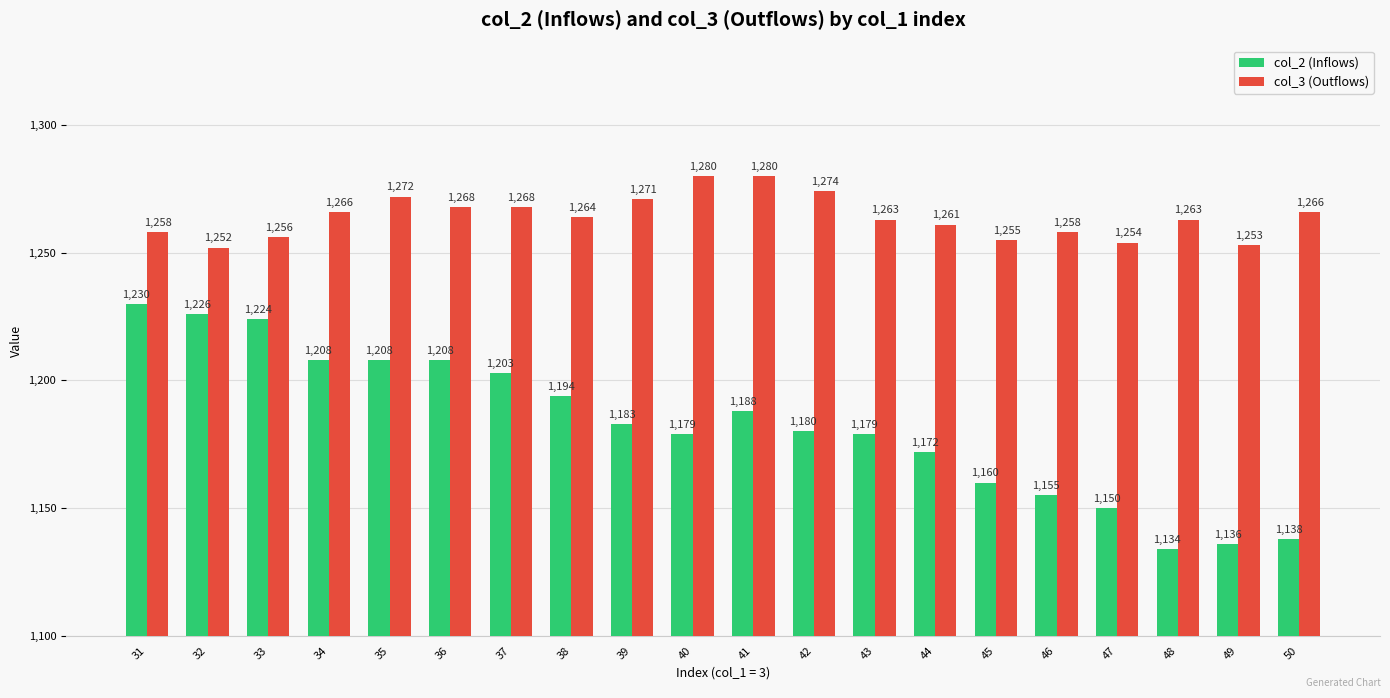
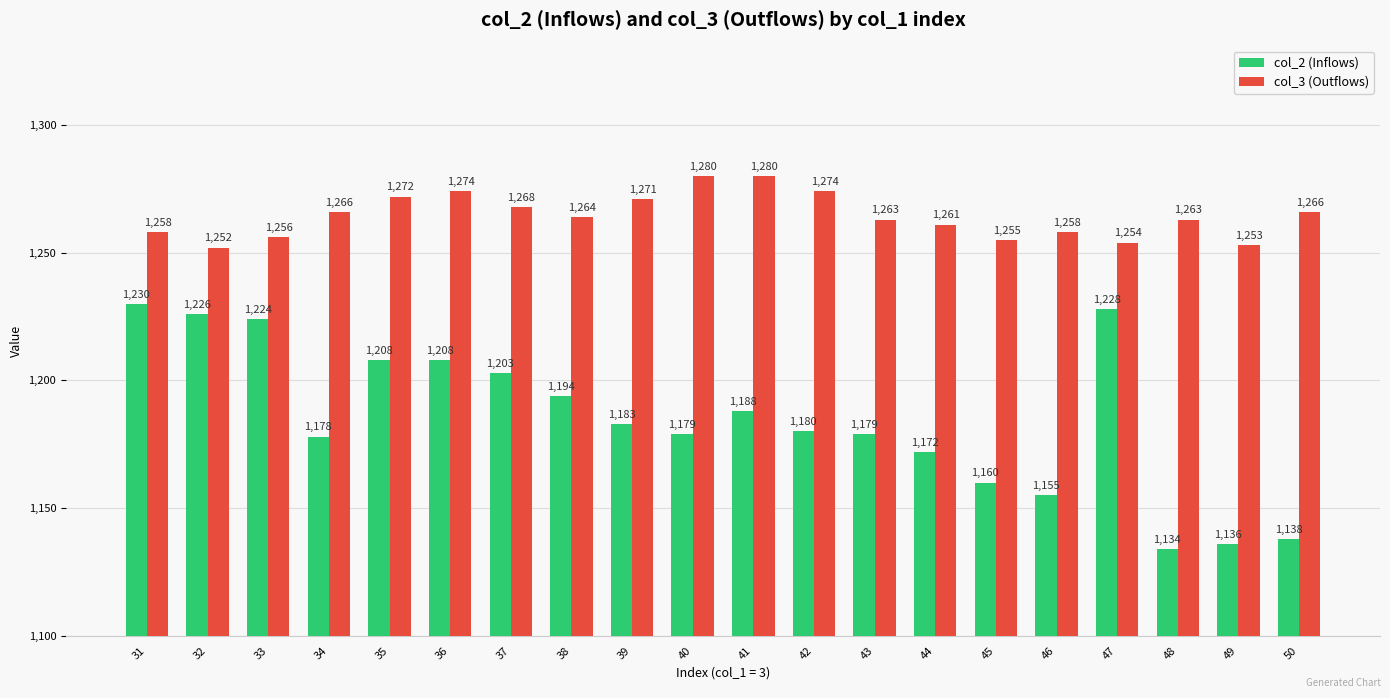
col_2 (Inflows), 34: 1,208 -> 1,178
col_3 (Outflows), 36: 1,268 -> 1,274
col_2 (Inflows), 47: 1,150 -> 1,228
